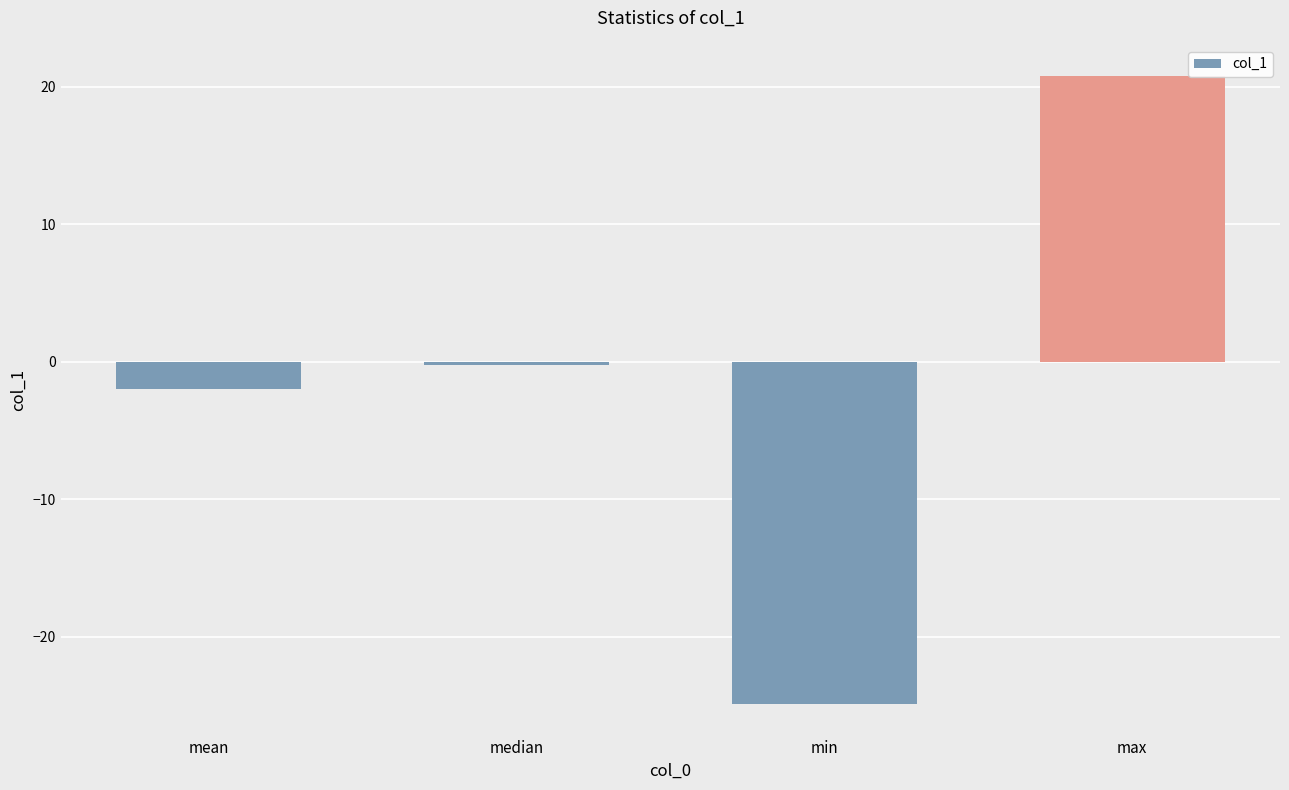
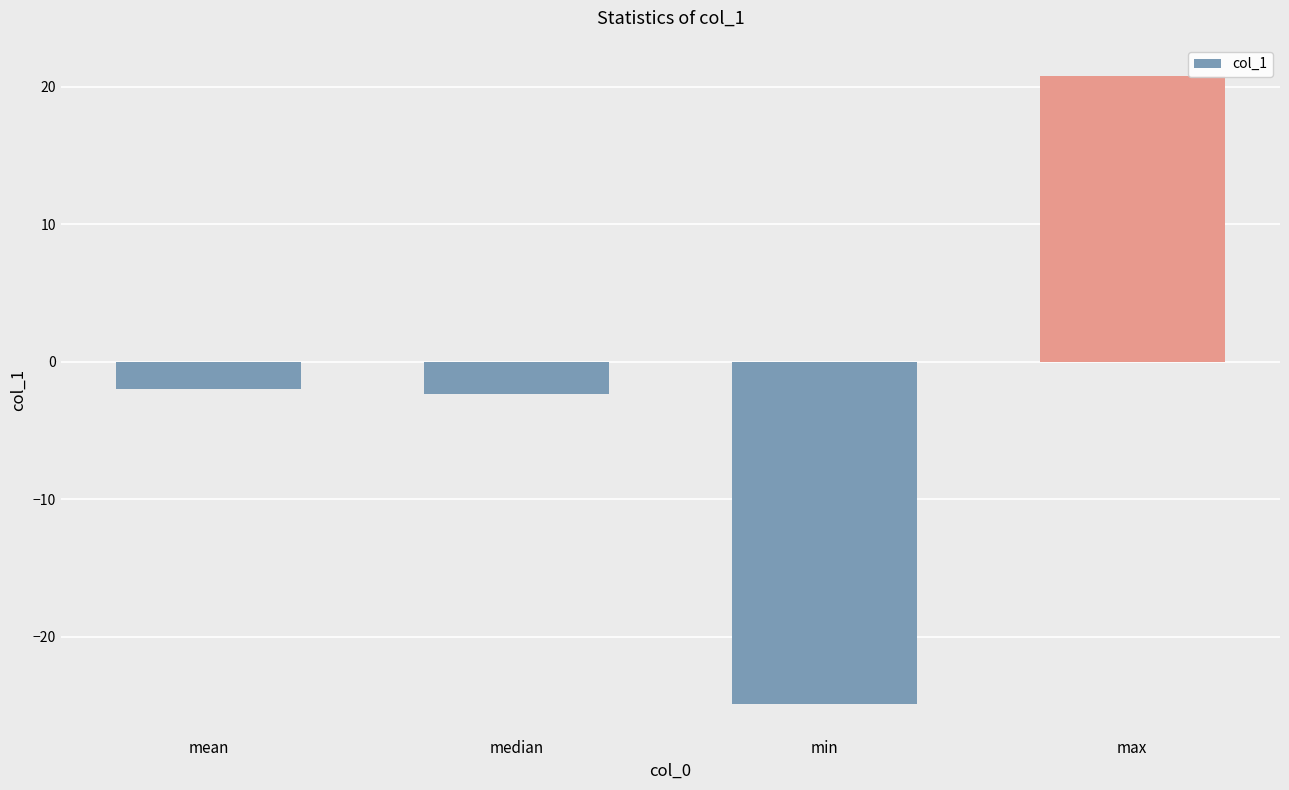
median: -0.2 -> -2.3
